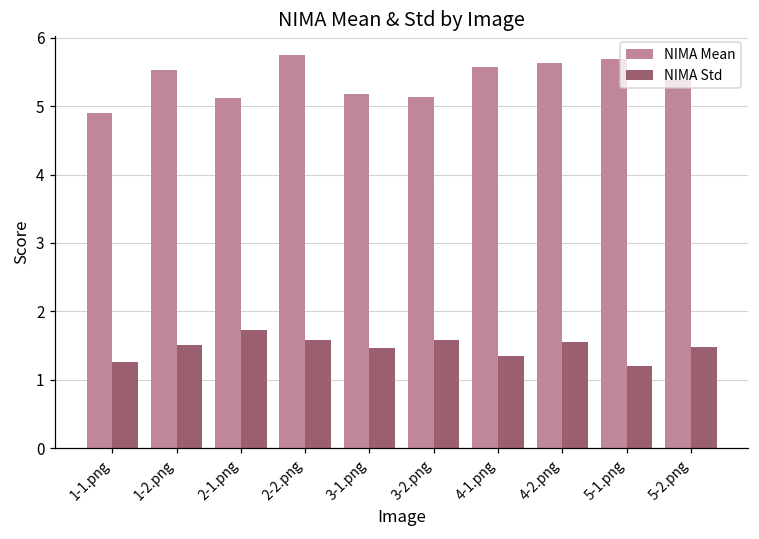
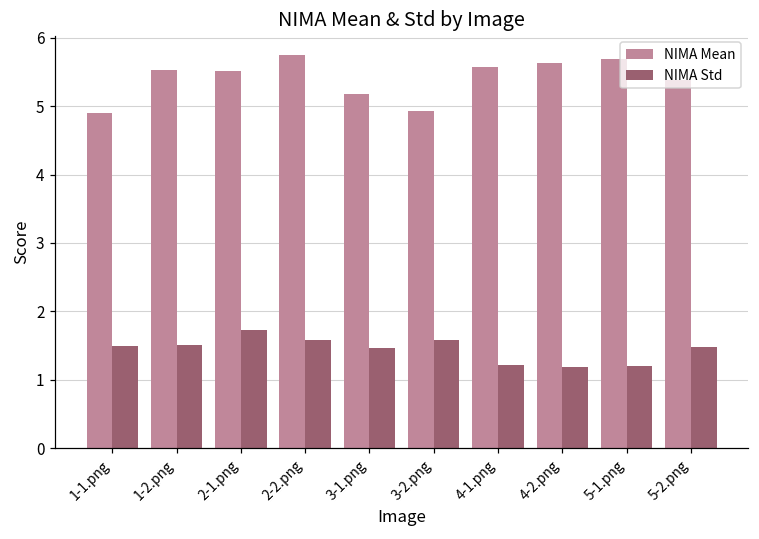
NIMA Std, 1-1.png: 1.3 -> 1.5
NIMA Mean, 2-1.png: 5.1 -> 5.5
NIMA Mean, 3-2.png: 5.1 -> 4.9
NIMA Std, 4-1.png: 1.4 -> 1.2
NIMA Std, 4-2.png: 1.5 -> 1.2
